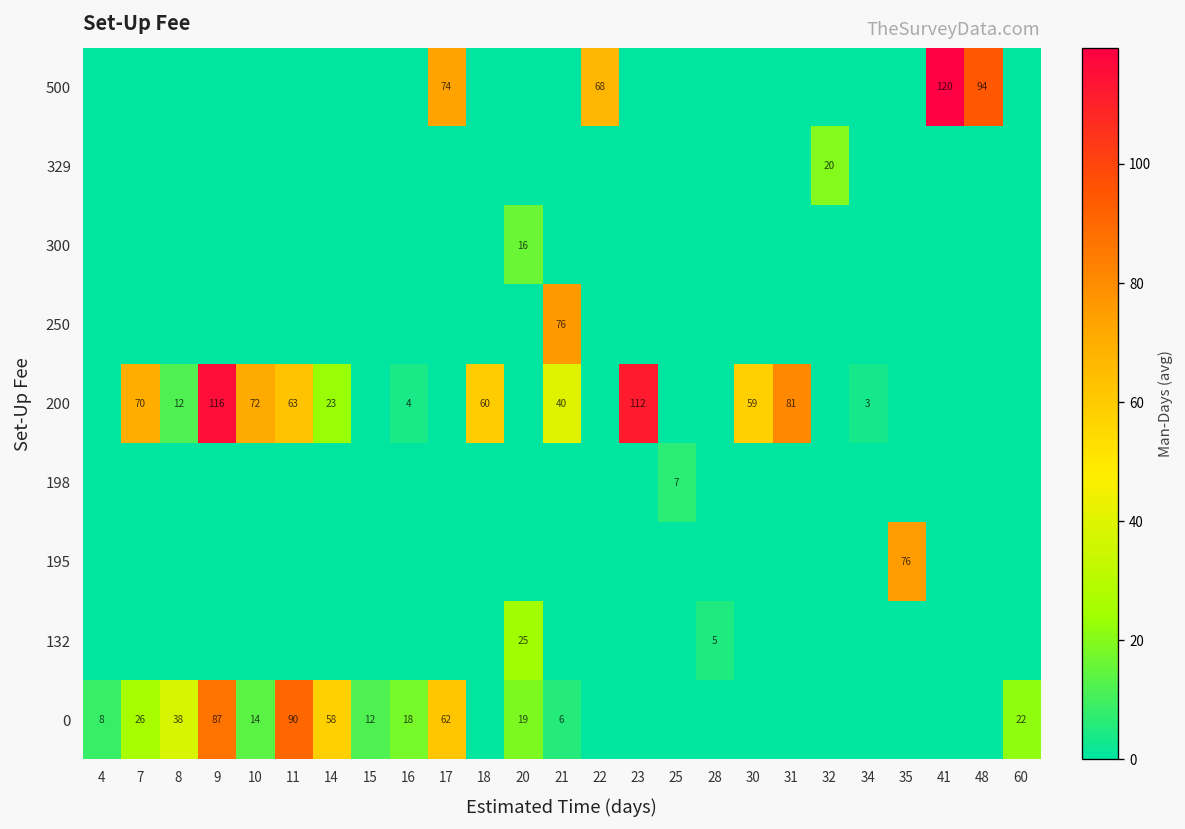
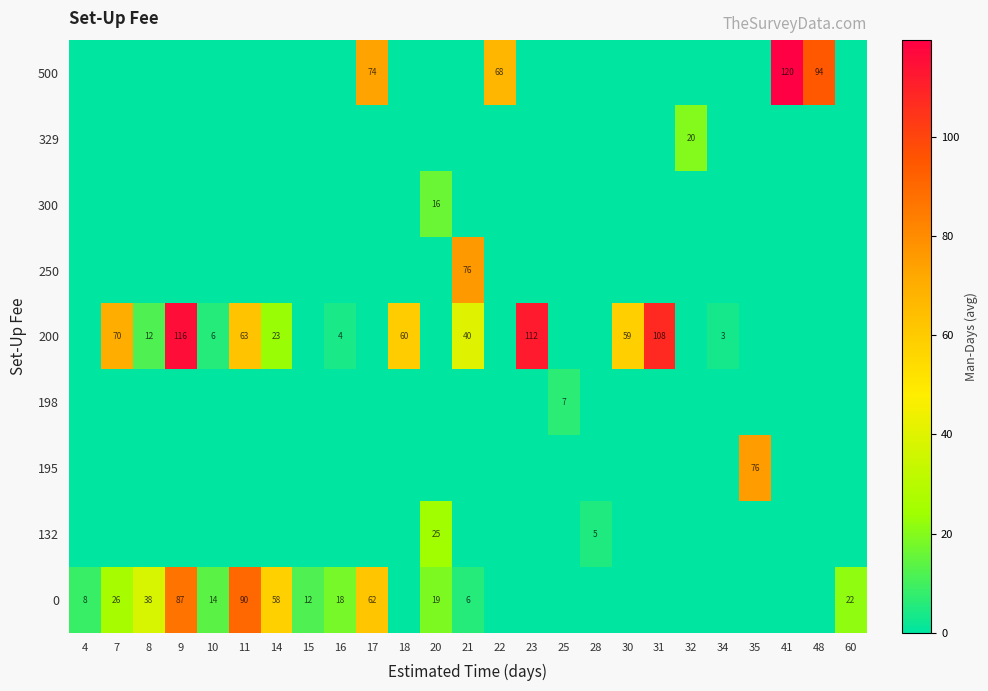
200, 10: 72 -> 6
200, 31: 81 -> 108
